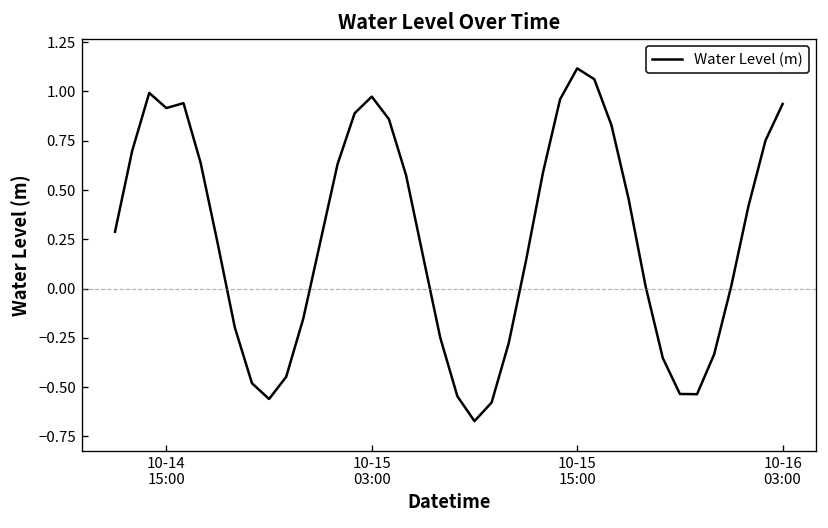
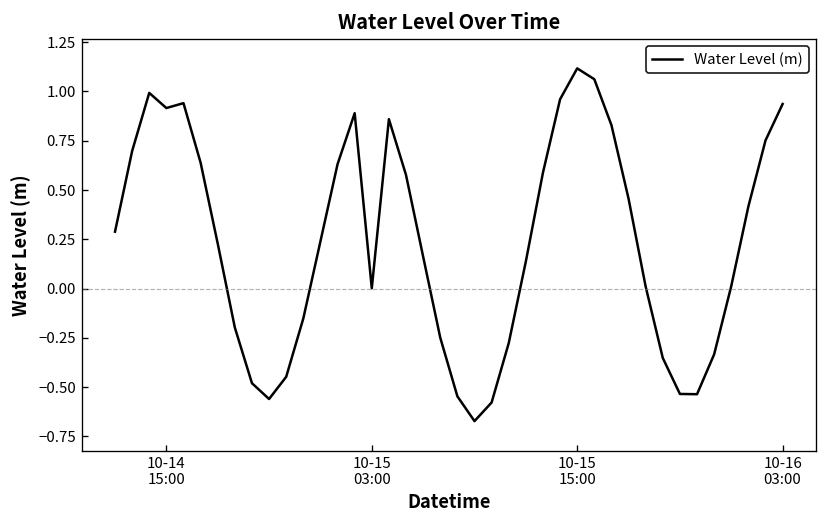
10-15 03:00: 0.97 -> 0.00
